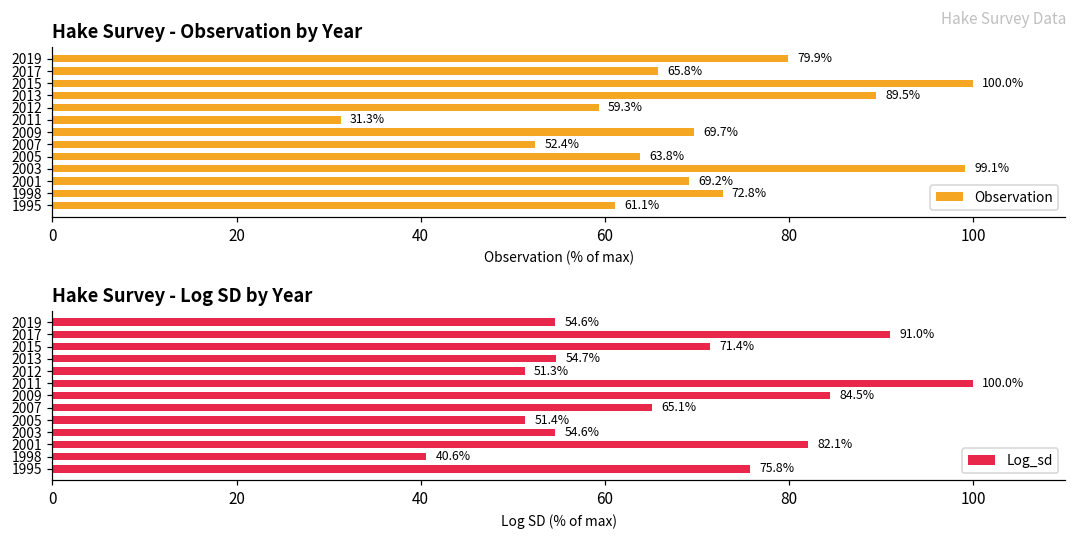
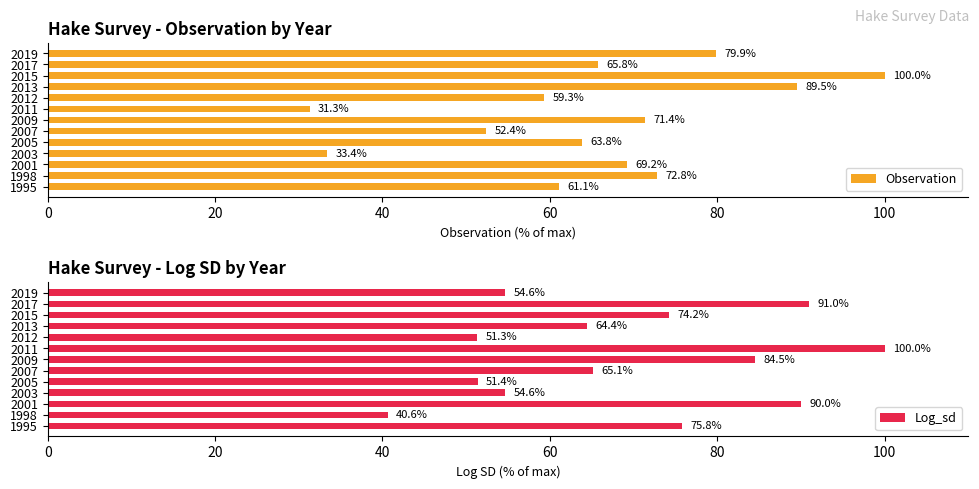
Hake Survey - Observation by Year, 2009: 69.7% -> 71.4%
Hake Survey - Observation by Year, 2003: 99.1% -> 33.4%
Hake Survey - Log SD by Year, 2015: 71.4% -> 74.2%
Hake Survey - Log SD by Year, 2013: 54.7% -> 64.4%
Hake Survey - Log SD by Year, 2001: 82.1% -> 90.0%
